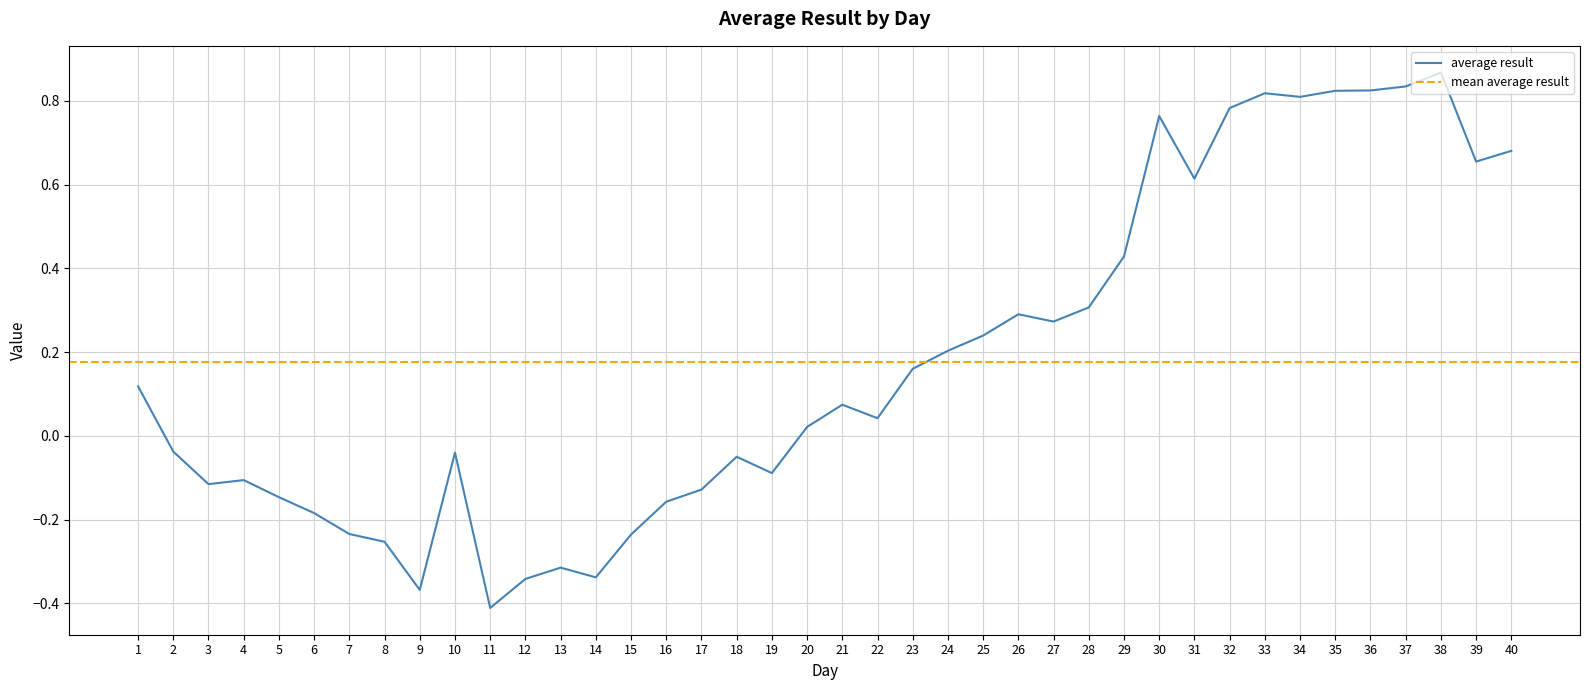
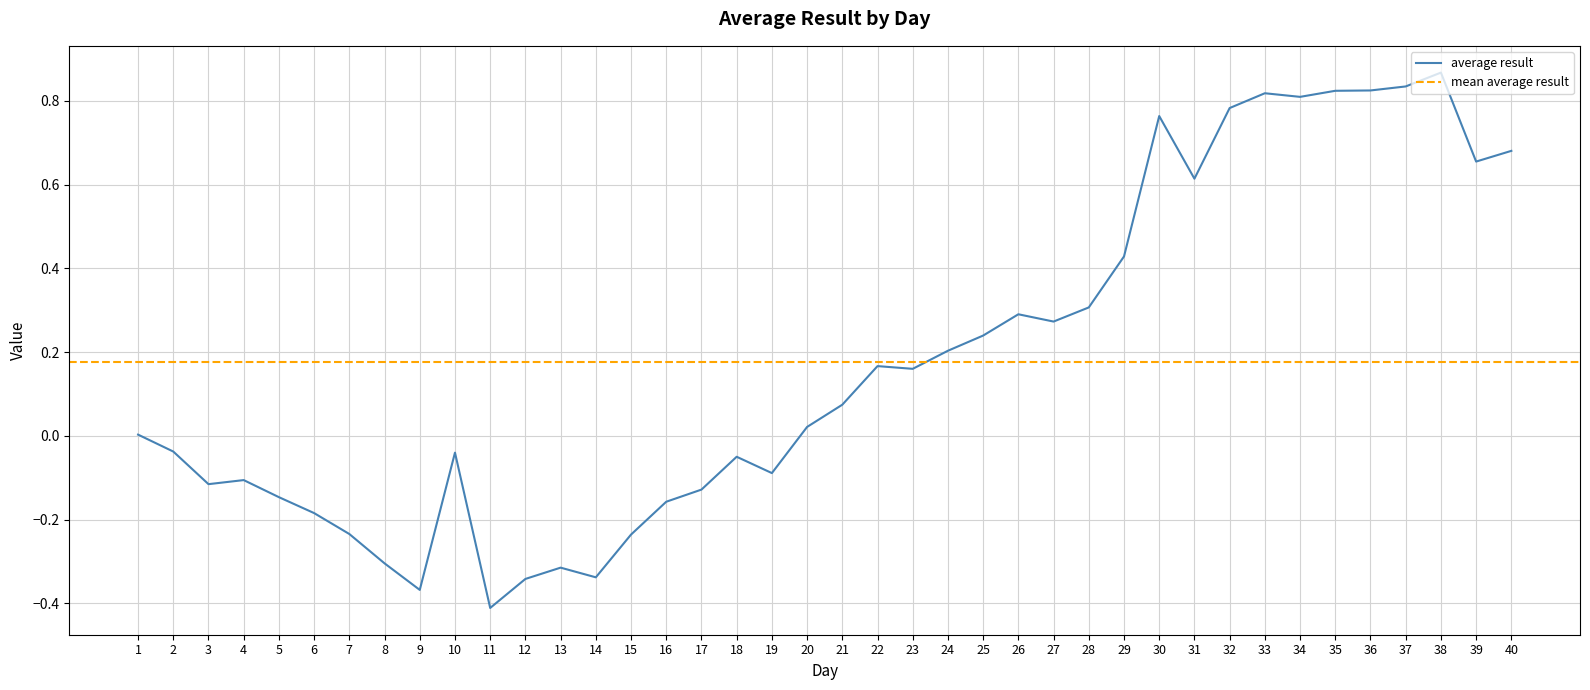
1: 0.12 -> 0.00
8: -0.25 -> -0.30
22: 0.04 -> 0.17
